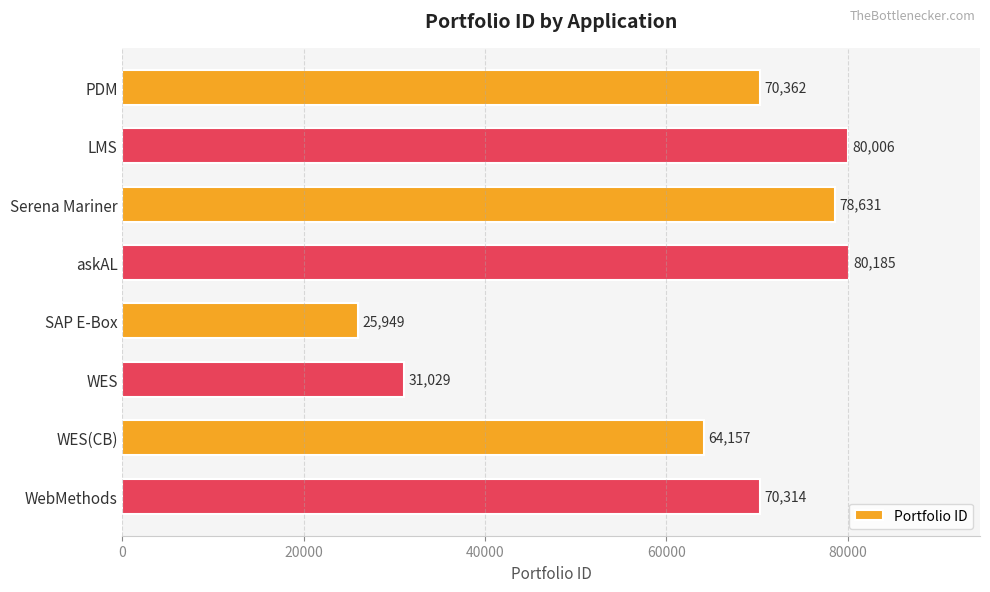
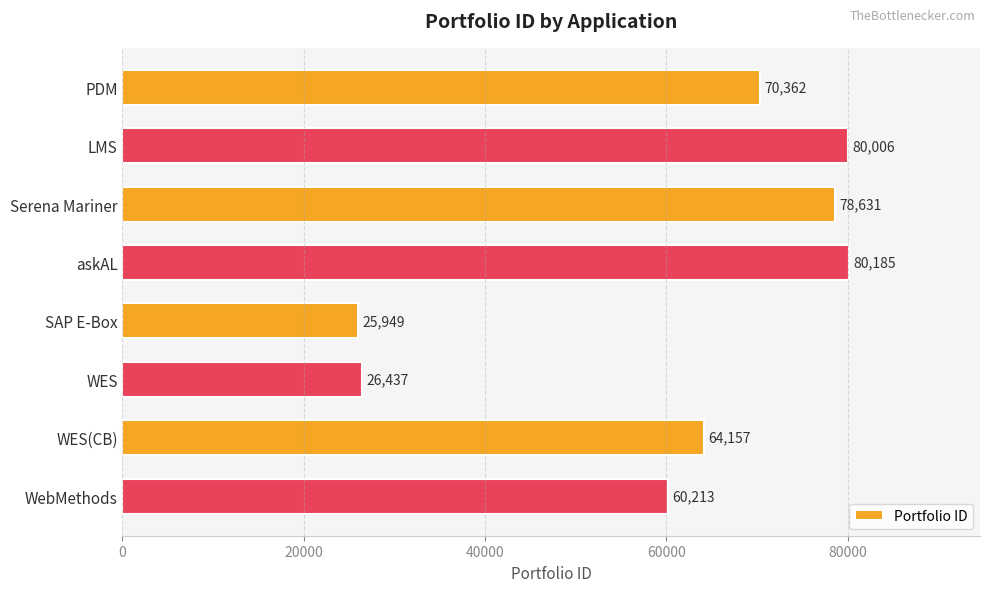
WES: 31,029 -> 26,437
WebMethods: 70,314 -> 60,213
